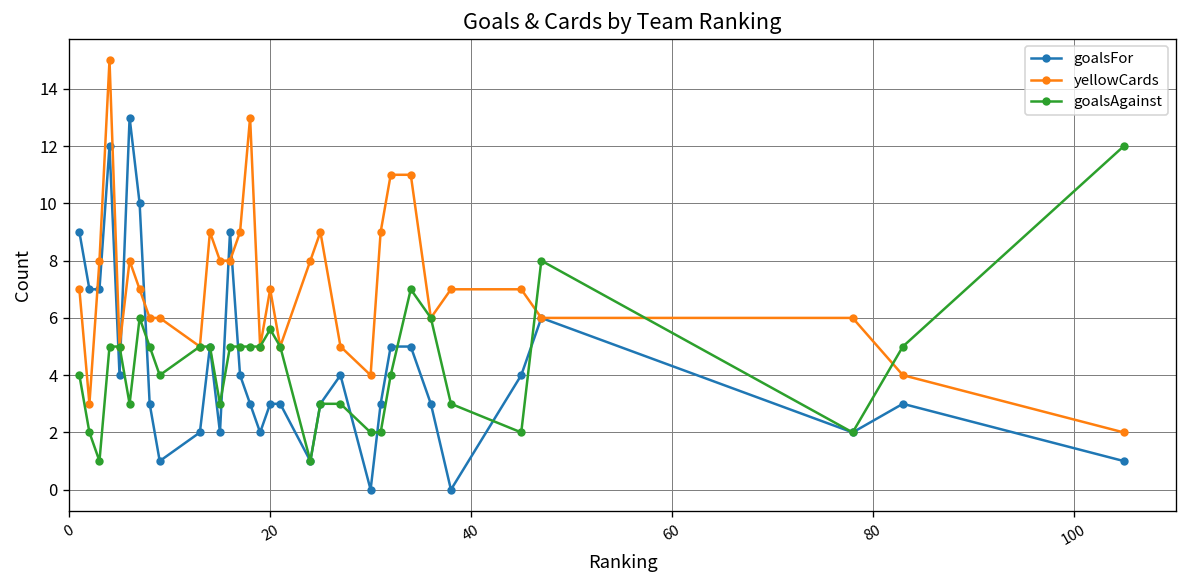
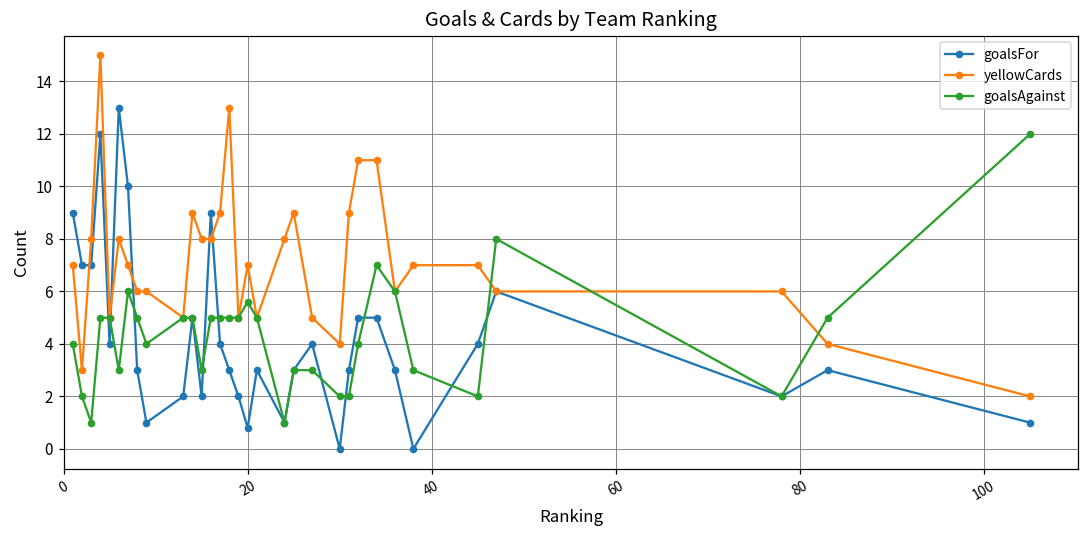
goalsFor, 20: 3.0 -> 0.8
